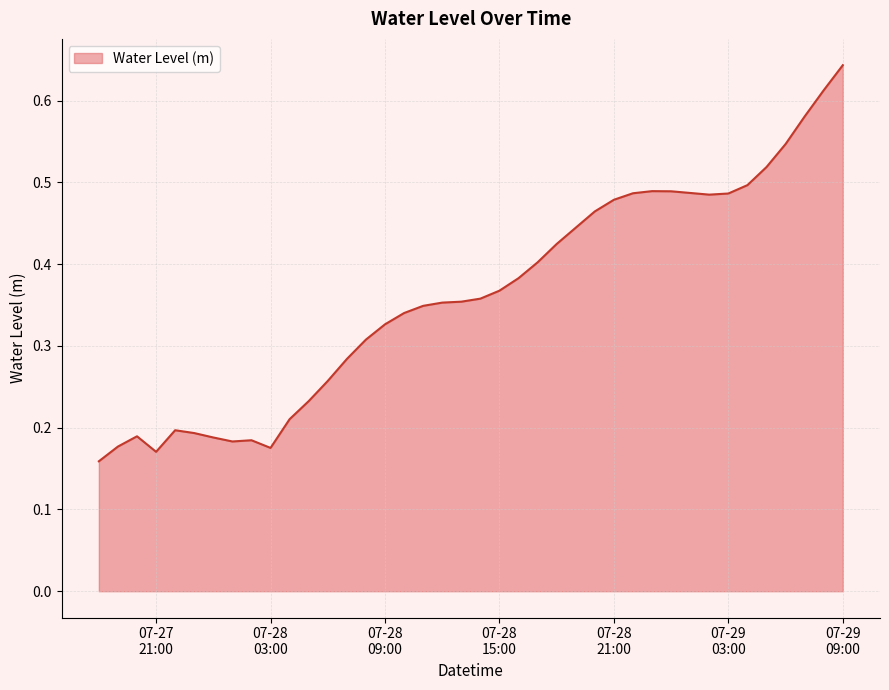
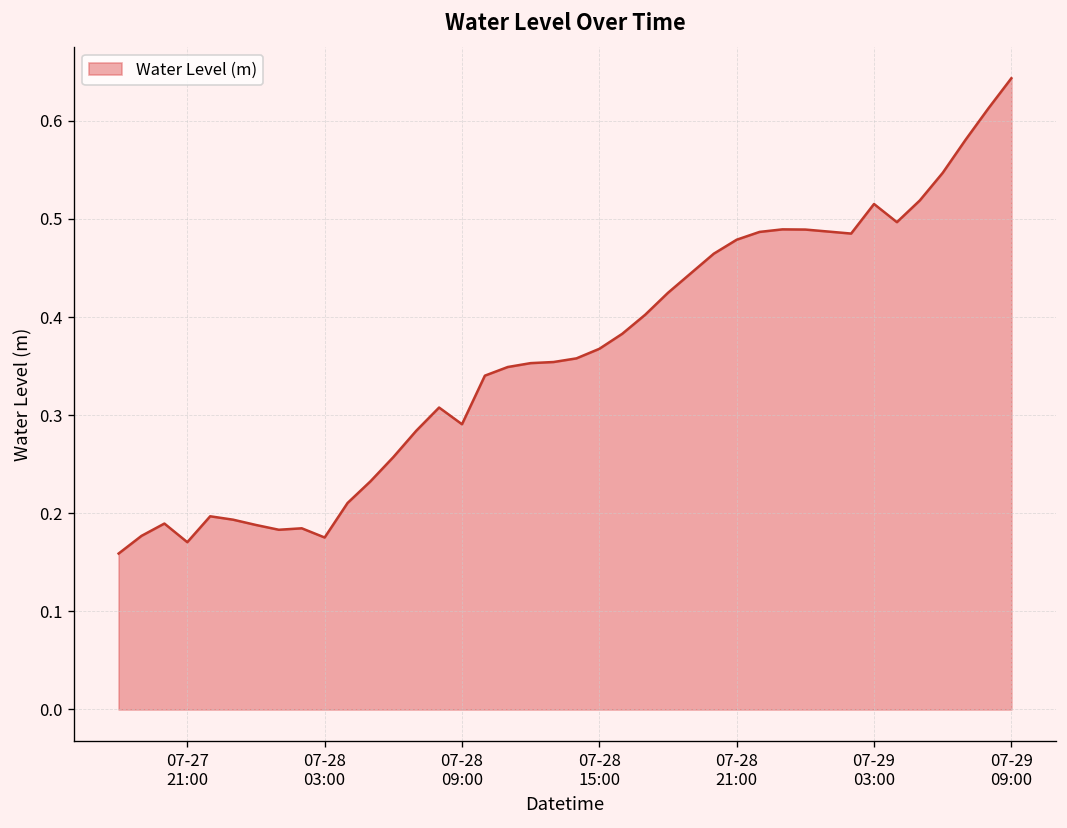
07-28 09:00: 0.33 -> 0.29
07-29 03:00: 0.49 -> 0.52
